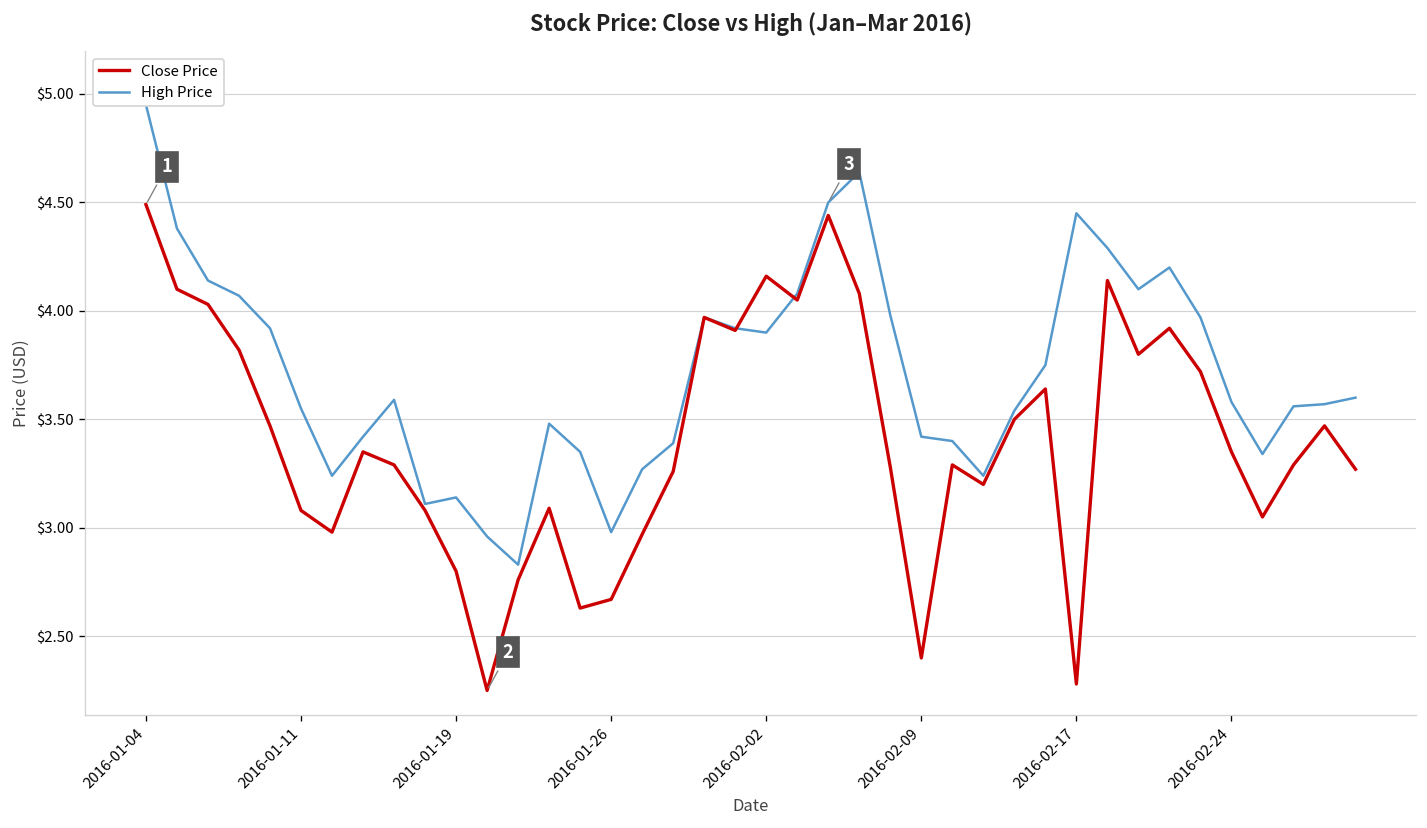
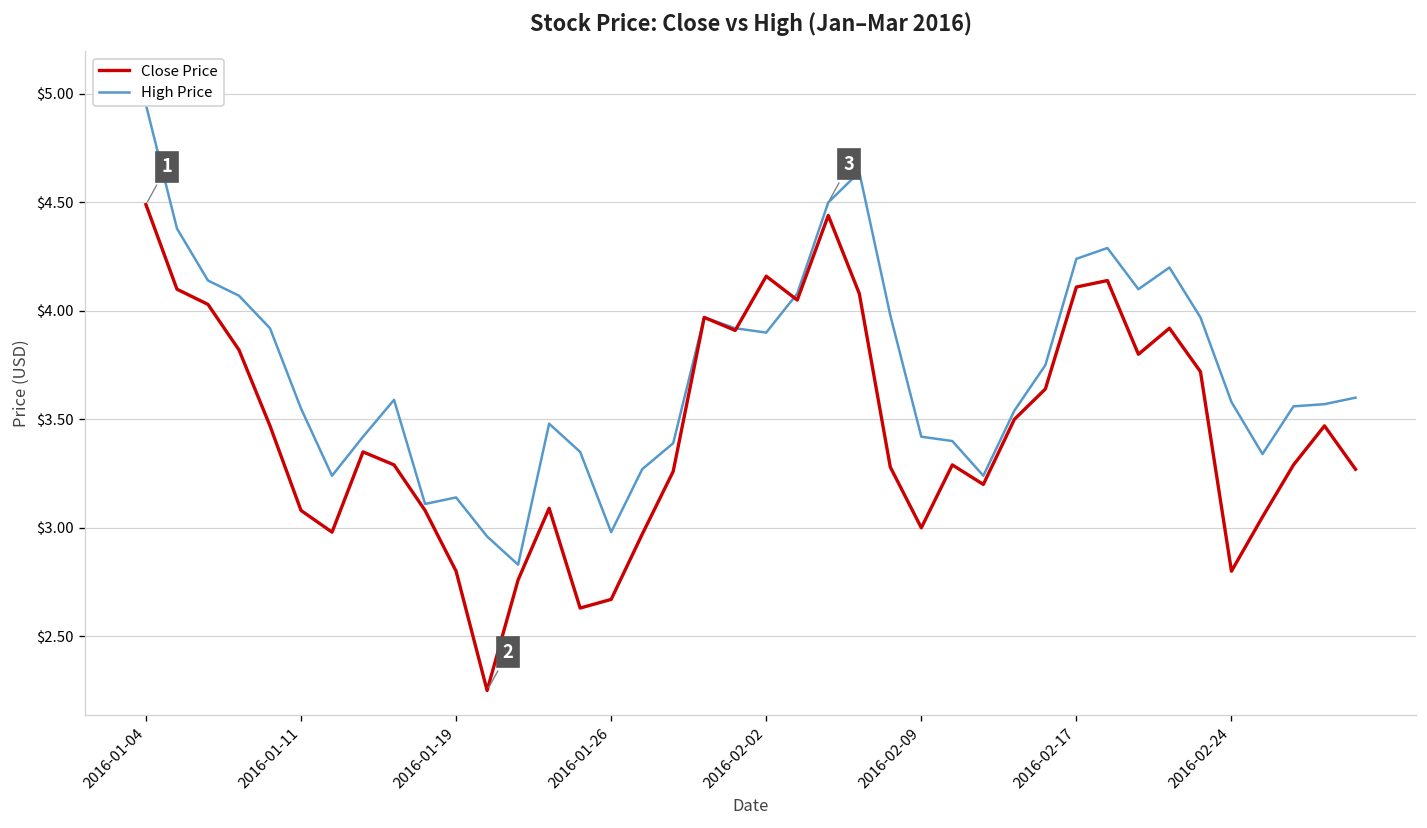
Close Price, 2016-02-09: $2.4 -> $3.0
Close Price, 2016-02-17: $2.28 -> $4.11
High Price, 2016-02-17: $4.45 -> $4.24
Close Price, 2016-02-24: $3.35 -> $2.80
